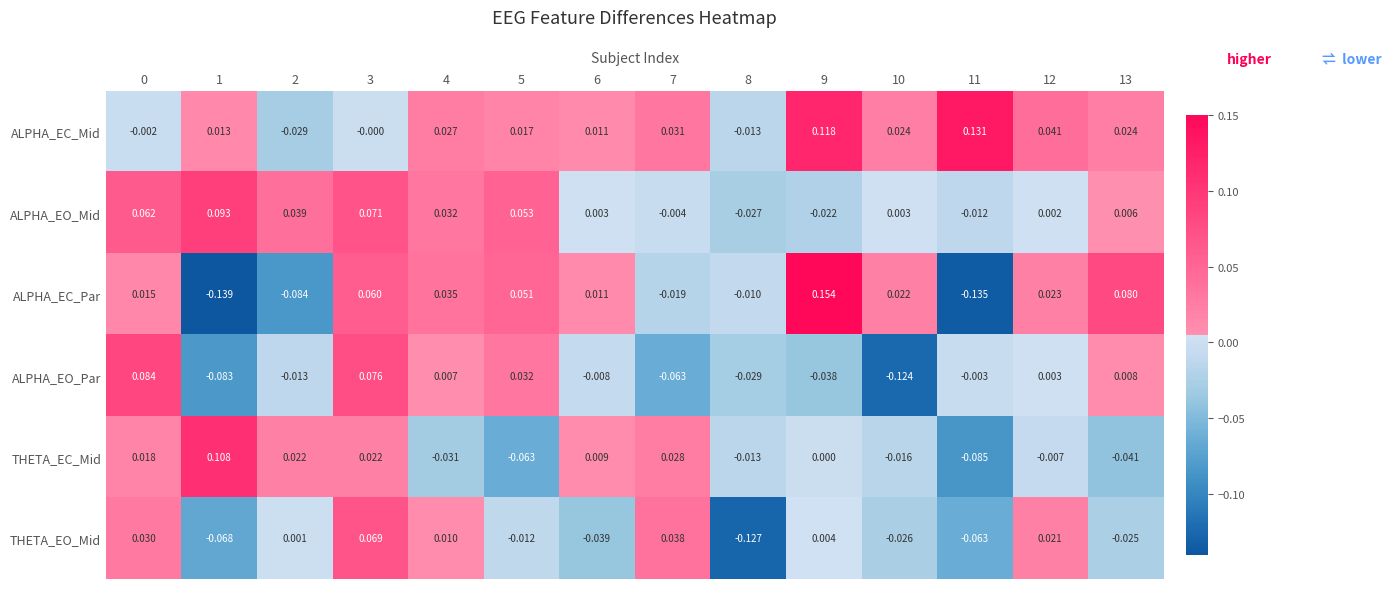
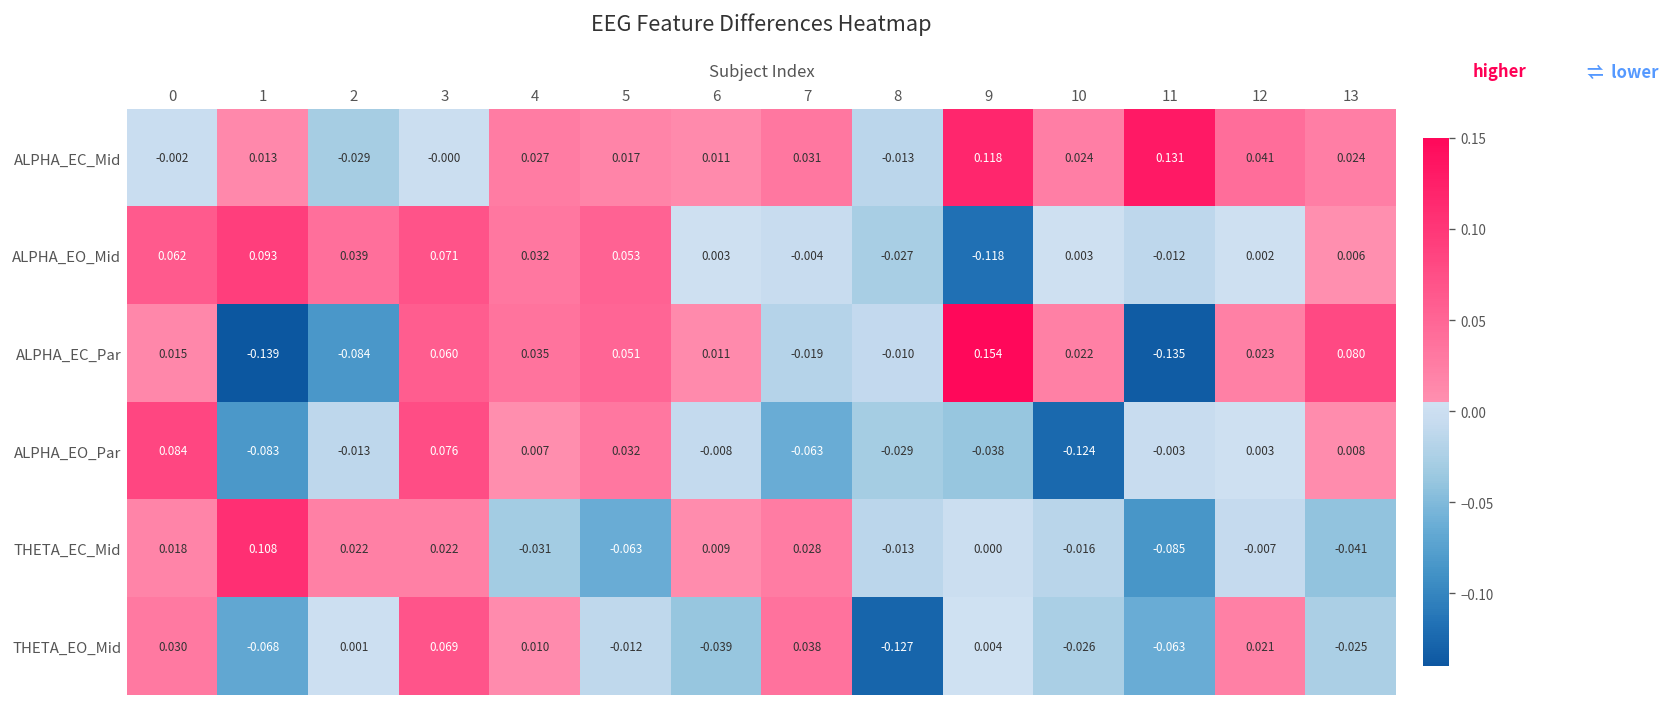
ALPHA_EO_Mid, 9: -0.022 -> -0.118
